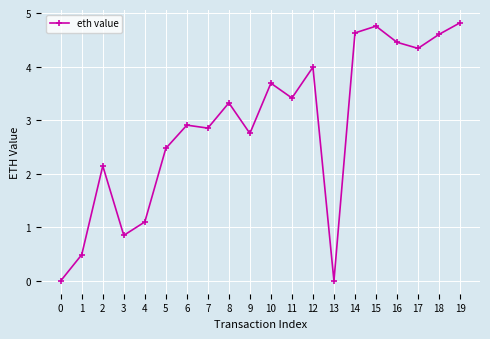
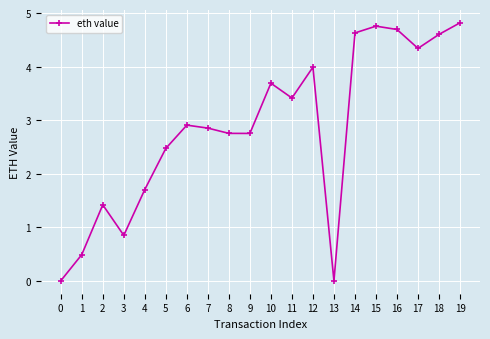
2: 2.1 -> 1.4
4: 1.1 -> 1.7
8: 3.3 -> 2.8
16: 4.5 -> 4.7
